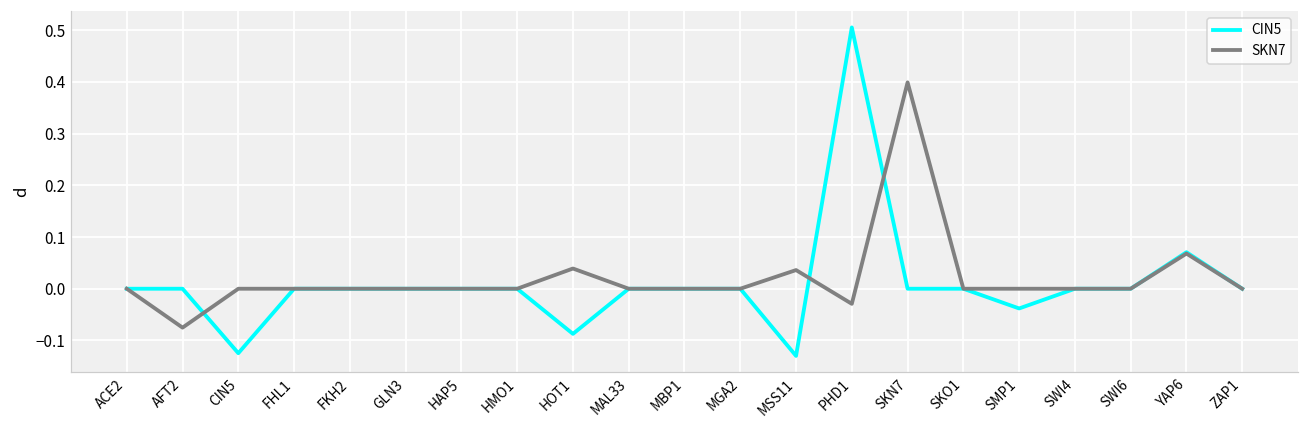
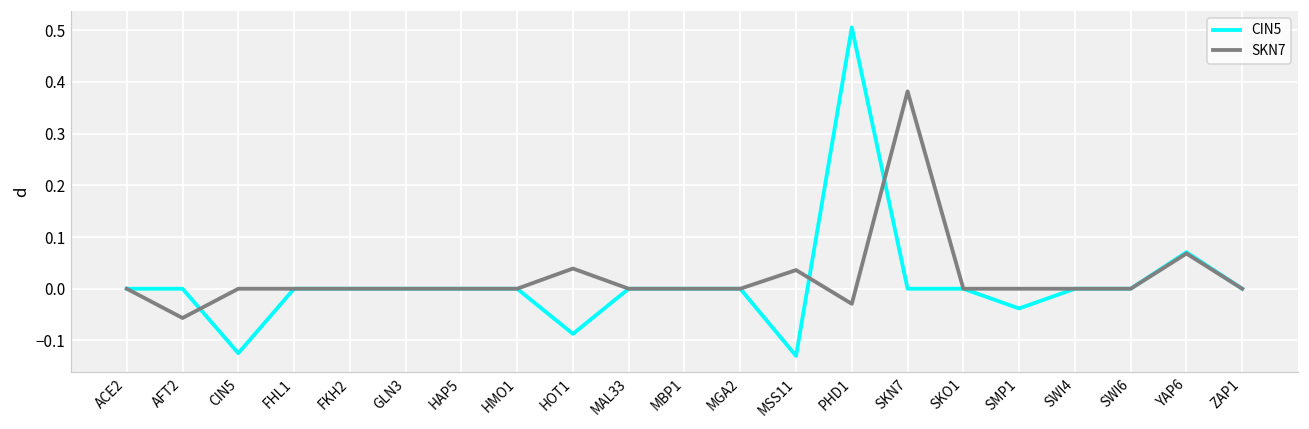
SKN7, AFT2: -0.08 -> -0.06
SKN7, SKN7: 0.40 -> 0.38
